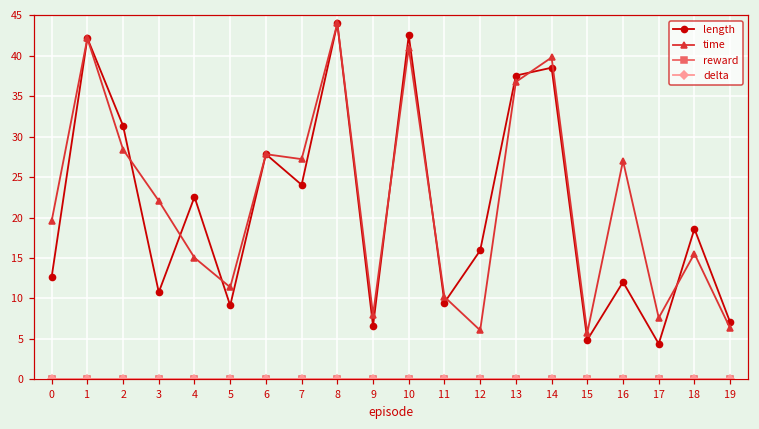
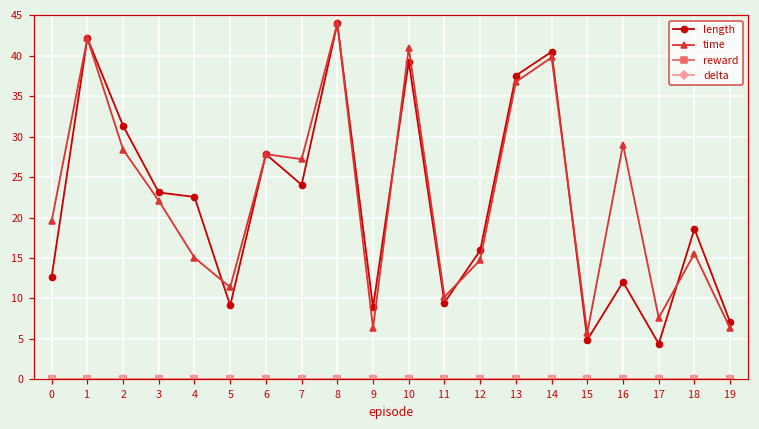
length, 3: 11 -> 23
length, 9: 7 -> 9
time, 9: 8 -> 6
length, 10: 43 -> 39
time, 12: 6 -> 15
length, 14: 39 -> 40
time, 16: 27 -> 29
